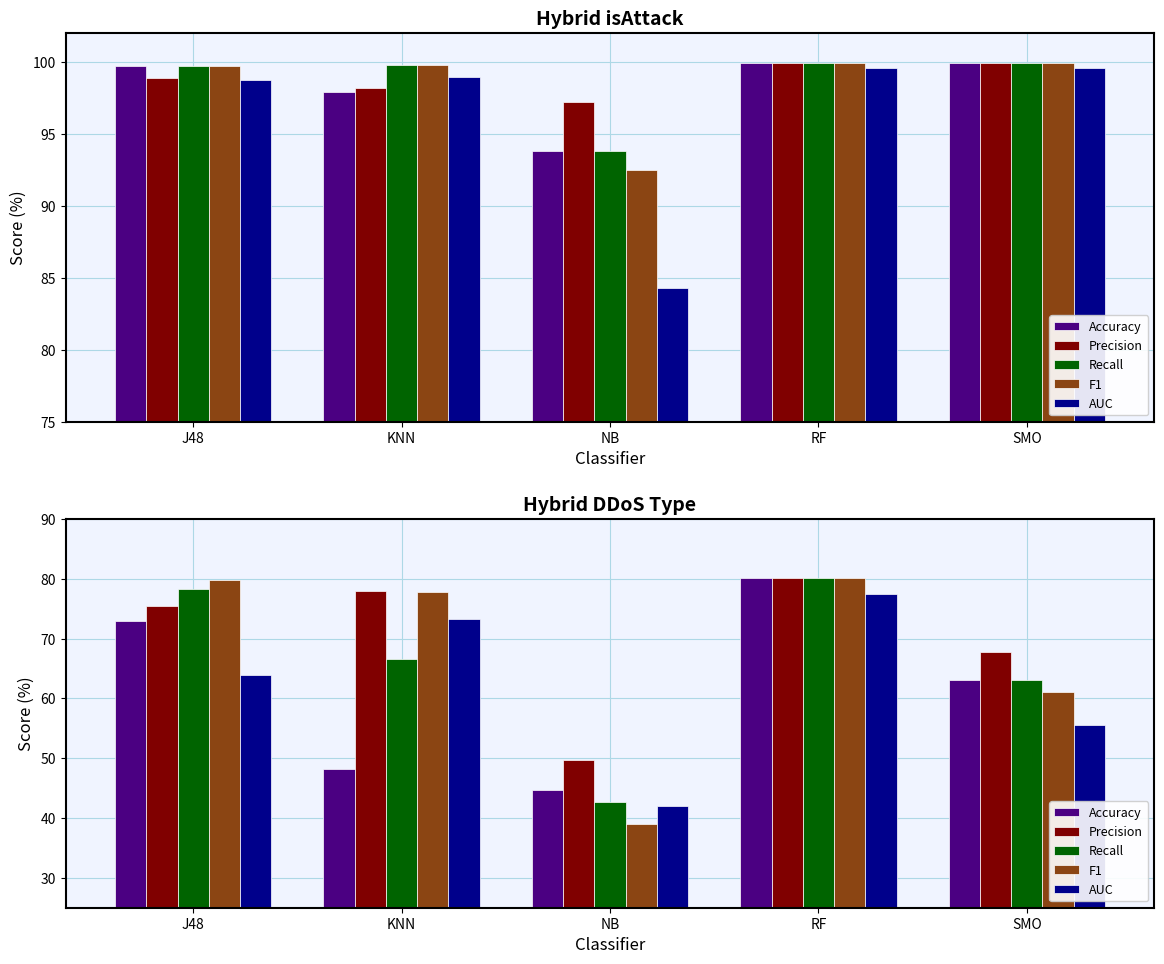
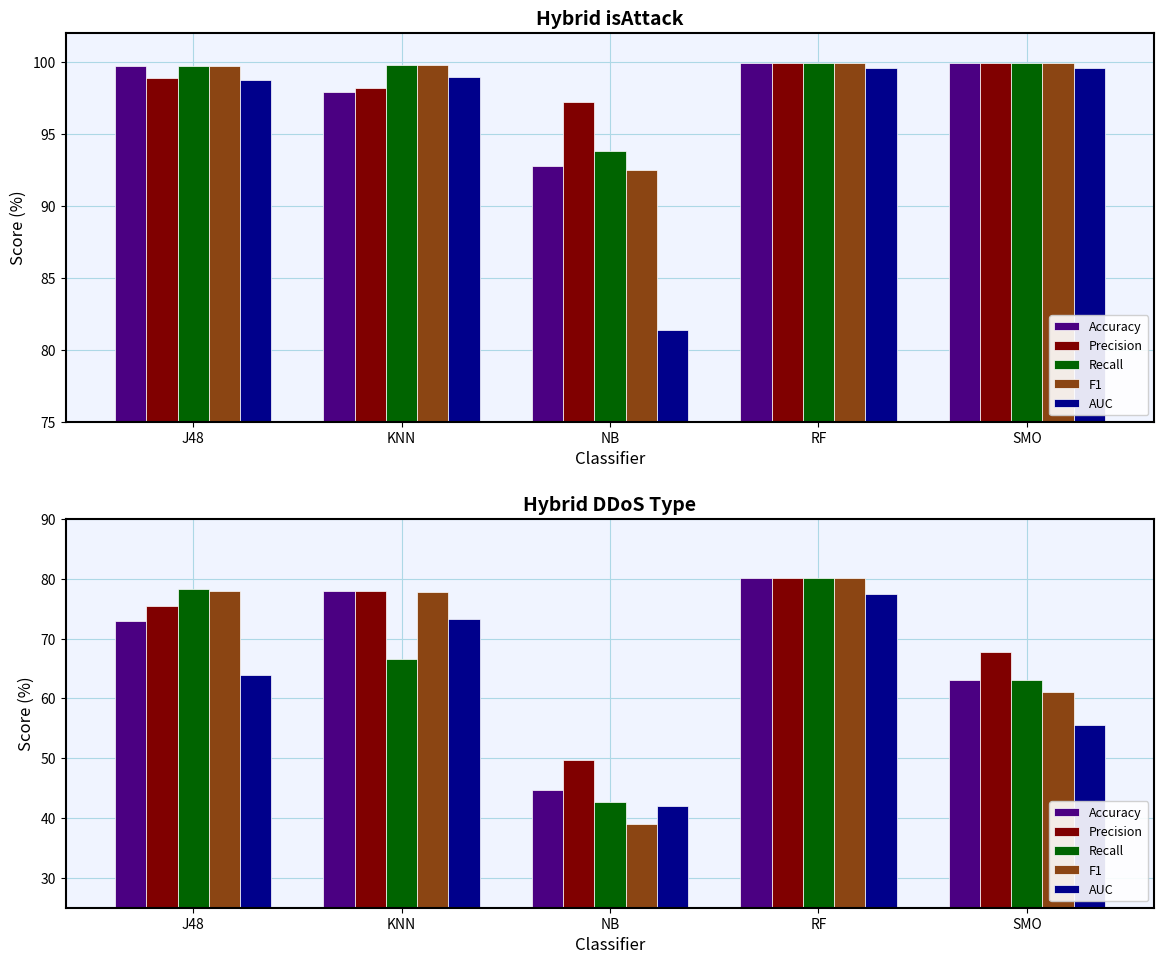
Hybrid isAttack, Accuracy, NB: 93.8 -> 92.7
Hybrid isAttack, AUC, NB: 84.2 -> 81.4
Hybrid DDoS Type, F1, J48: 80 -> 78
Hybrid DDoS Type, Accuracy, KNN: 48 -> 78
